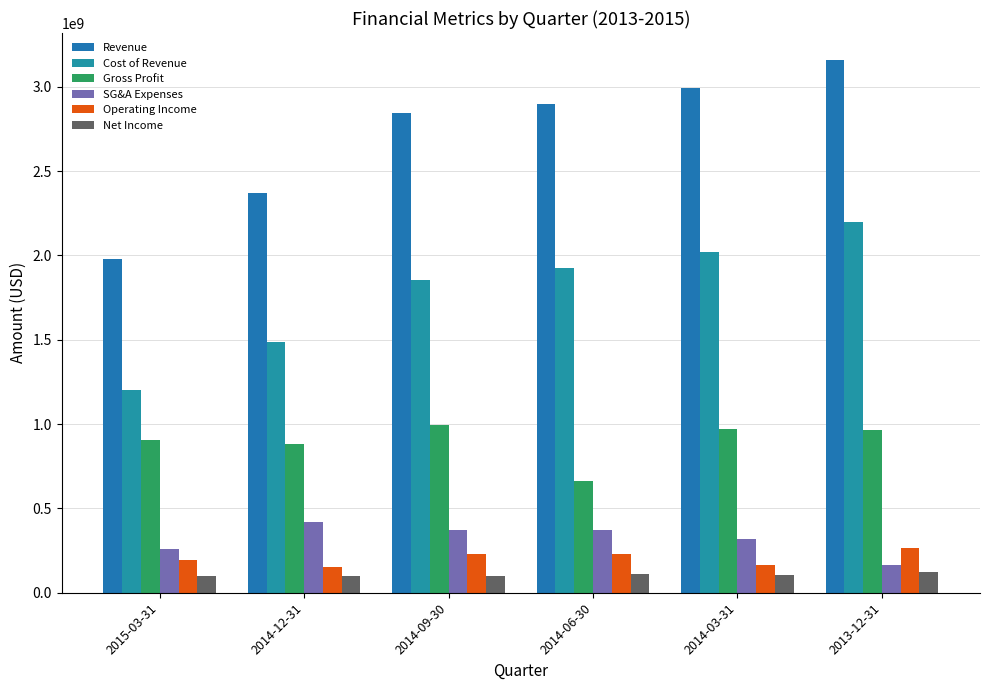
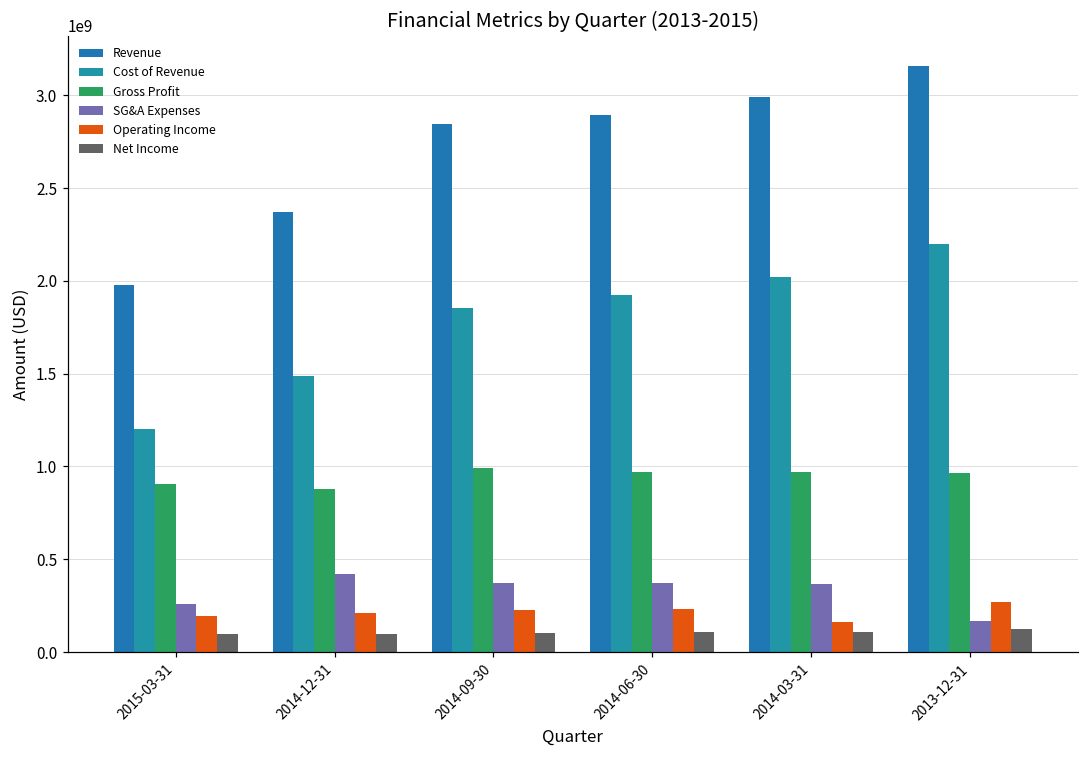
Operating Income, 2014-12-31: 150000000 -> 210000000
Gross Profit, 2014-06-30: 660000000 -> 970000000
SG&A Expenses, 2014-03-31: 320000000 -> 370000000
